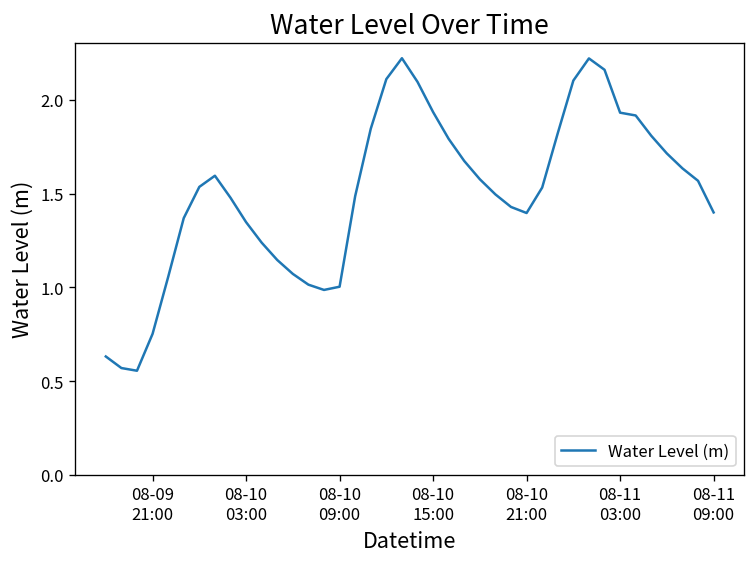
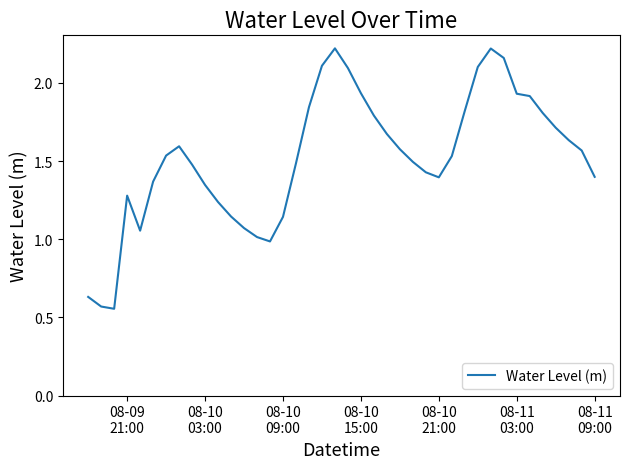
08-09 21:00: 0.75 -> 1.28
08-10 09:00: 1.00 -> 1.14
